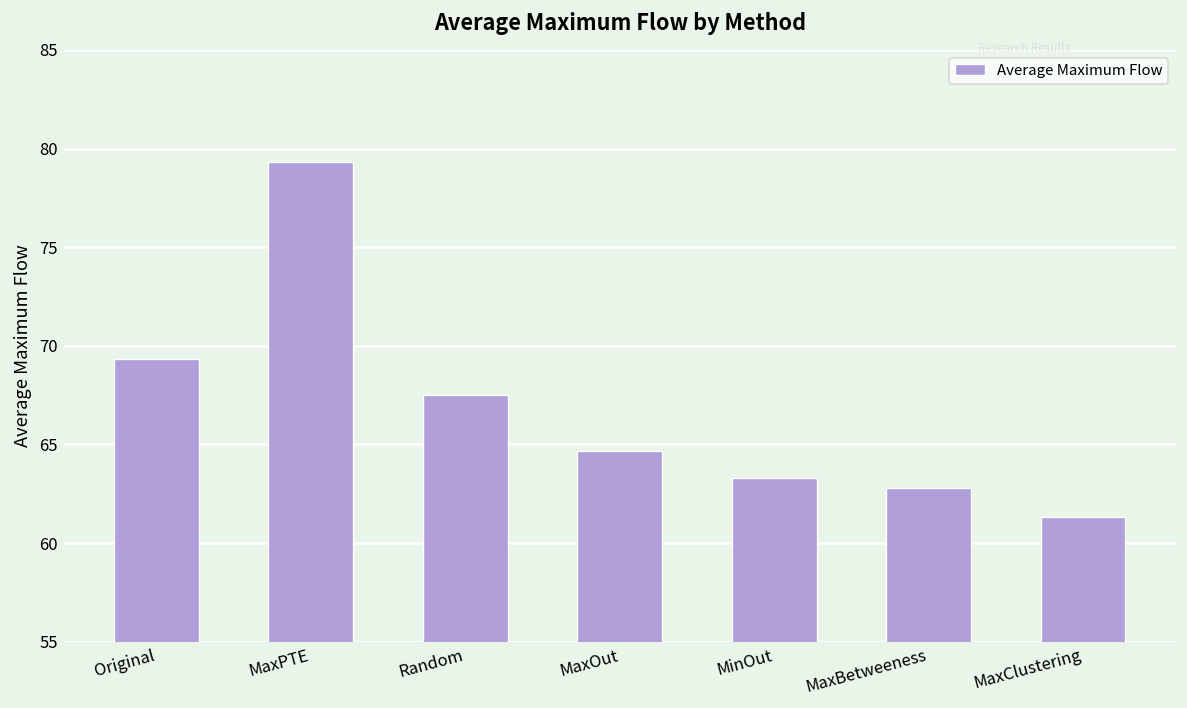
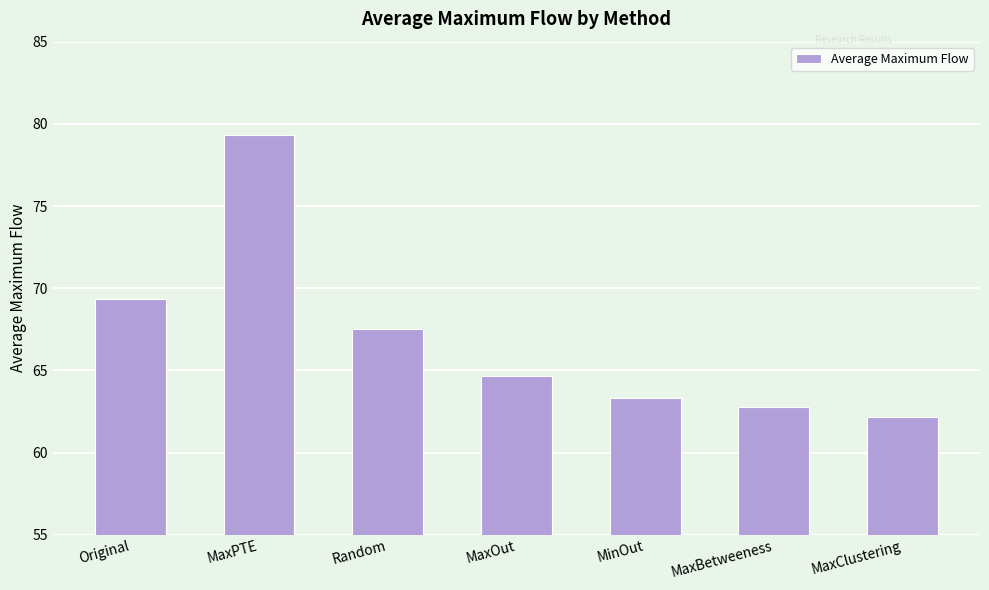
MaxClustering: 61.3 -> 62.2
